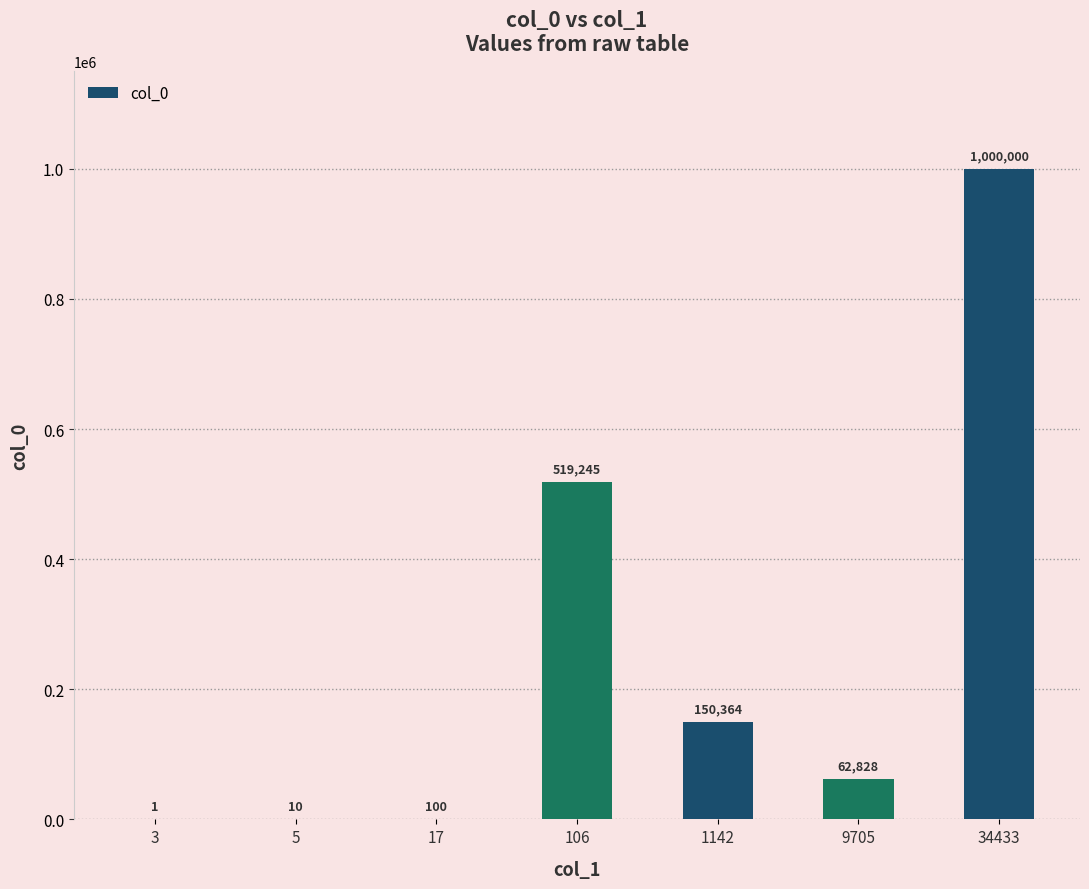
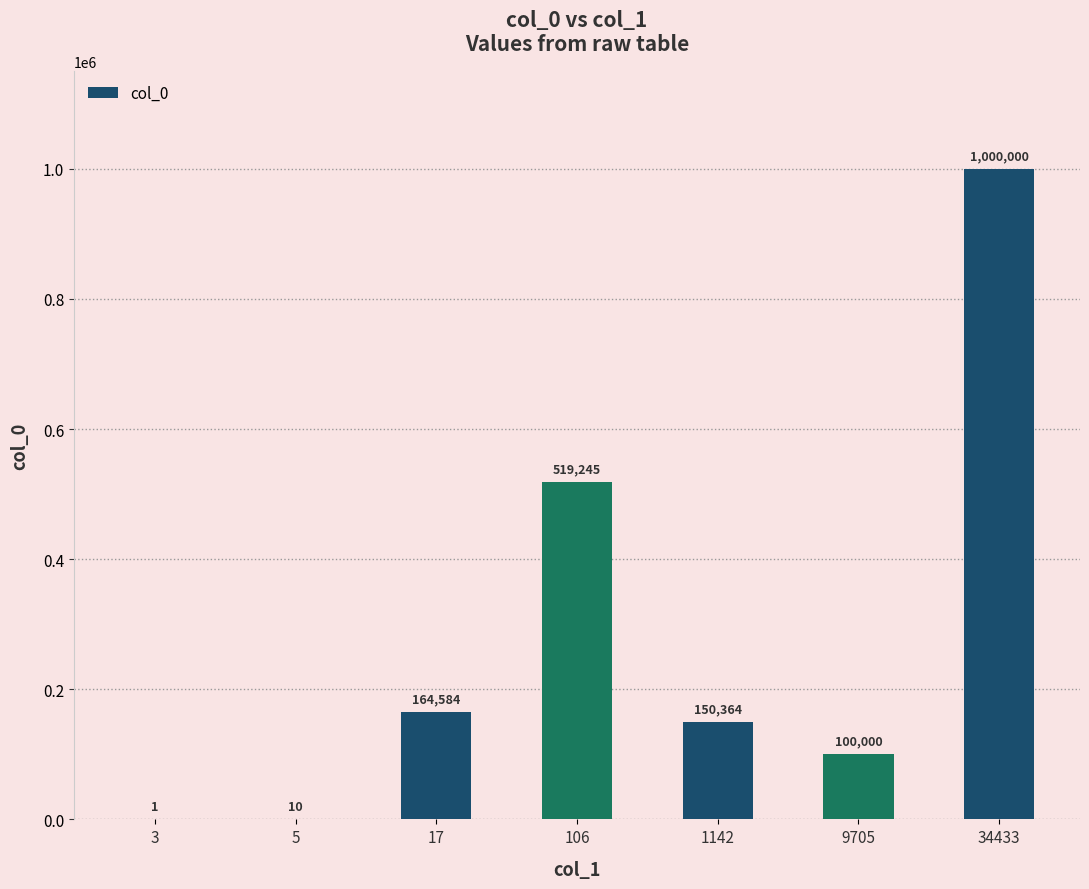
17: 100 -> 164,584
9705: 62,828 -> 100,000
